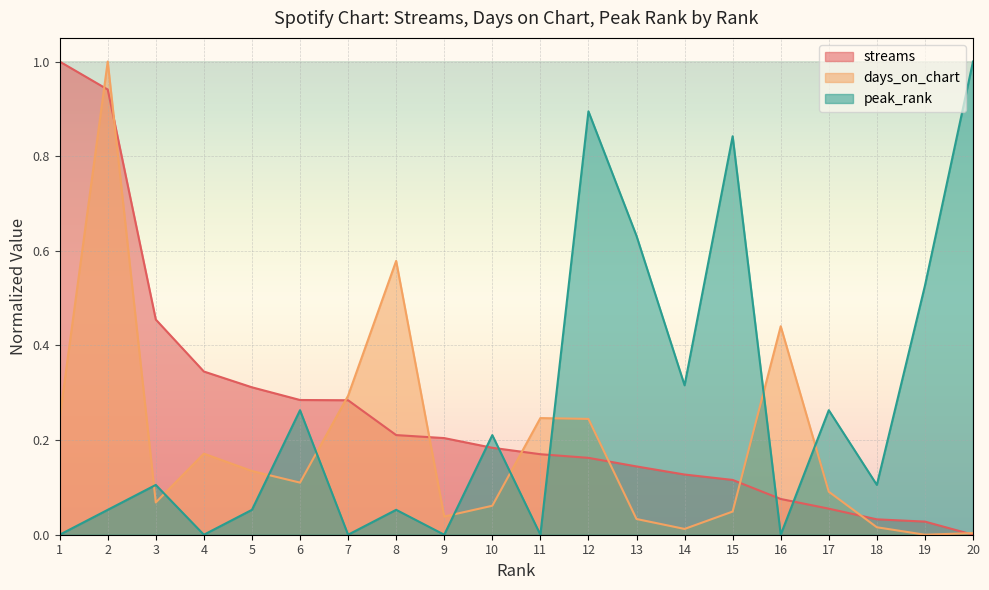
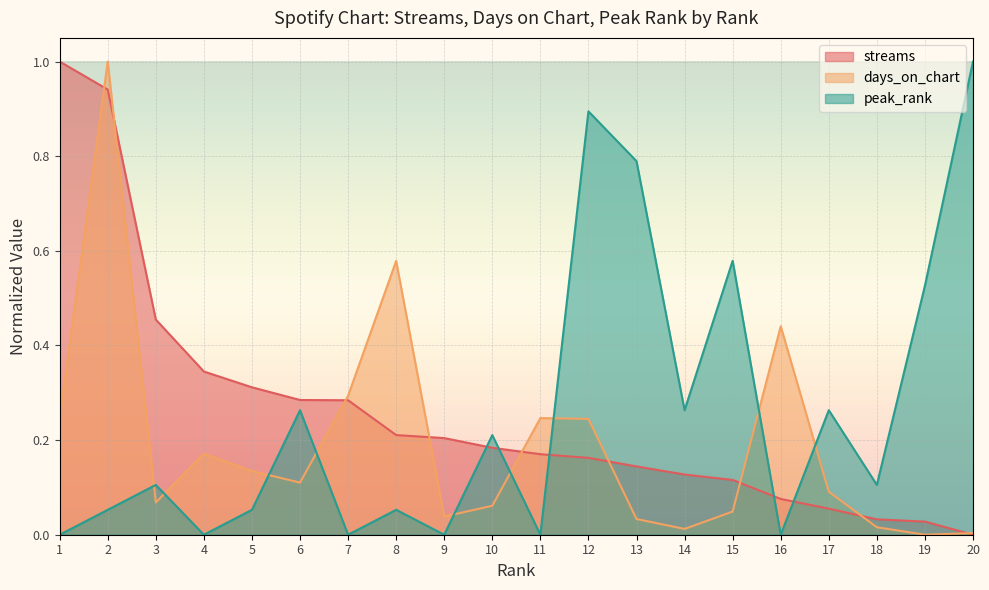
peak_rank, 13: 0.63 -> 0.79
peak_rank, 14: 0.32 -> 0.26
peak_rank, 15: 0.84 -> 0.58
